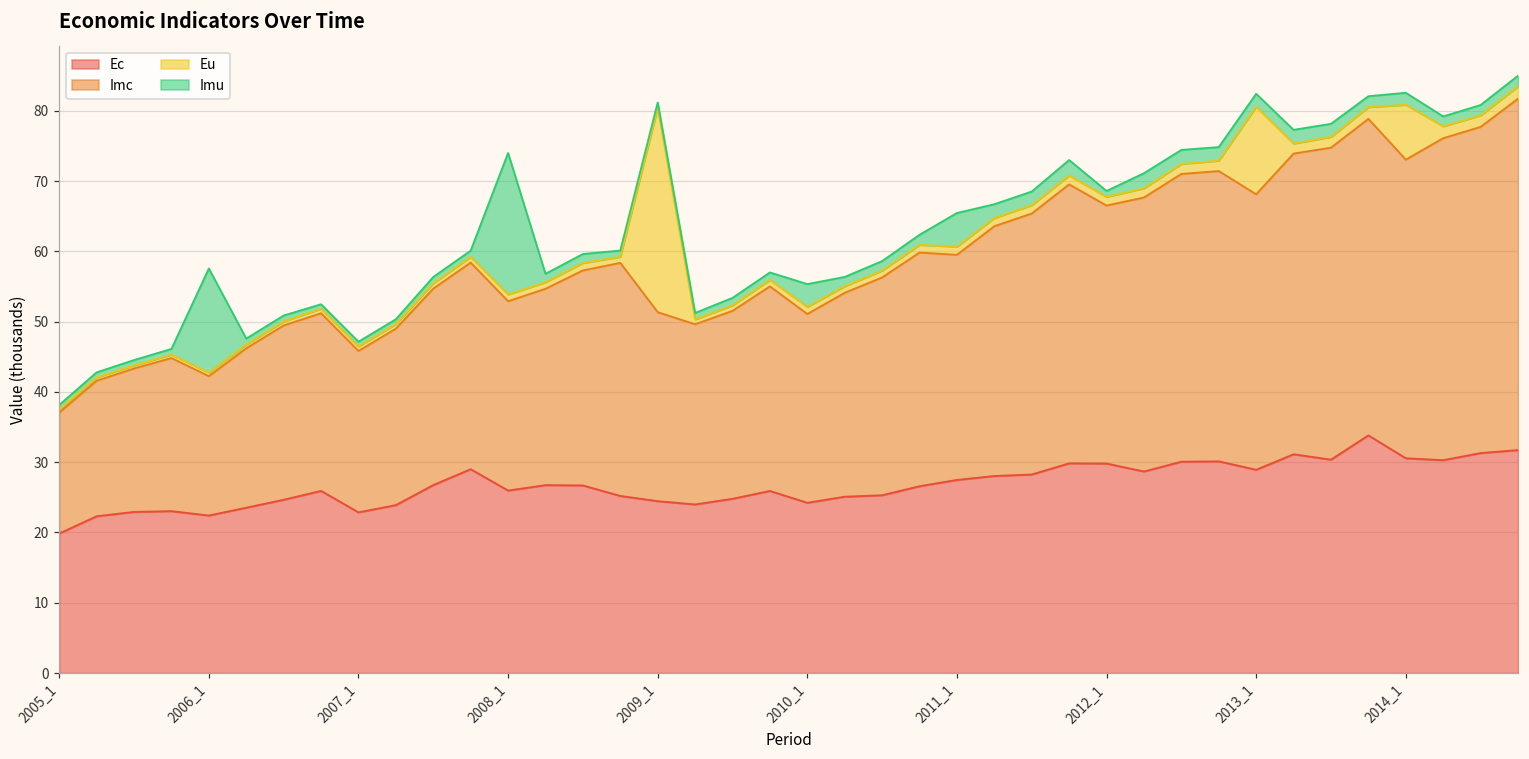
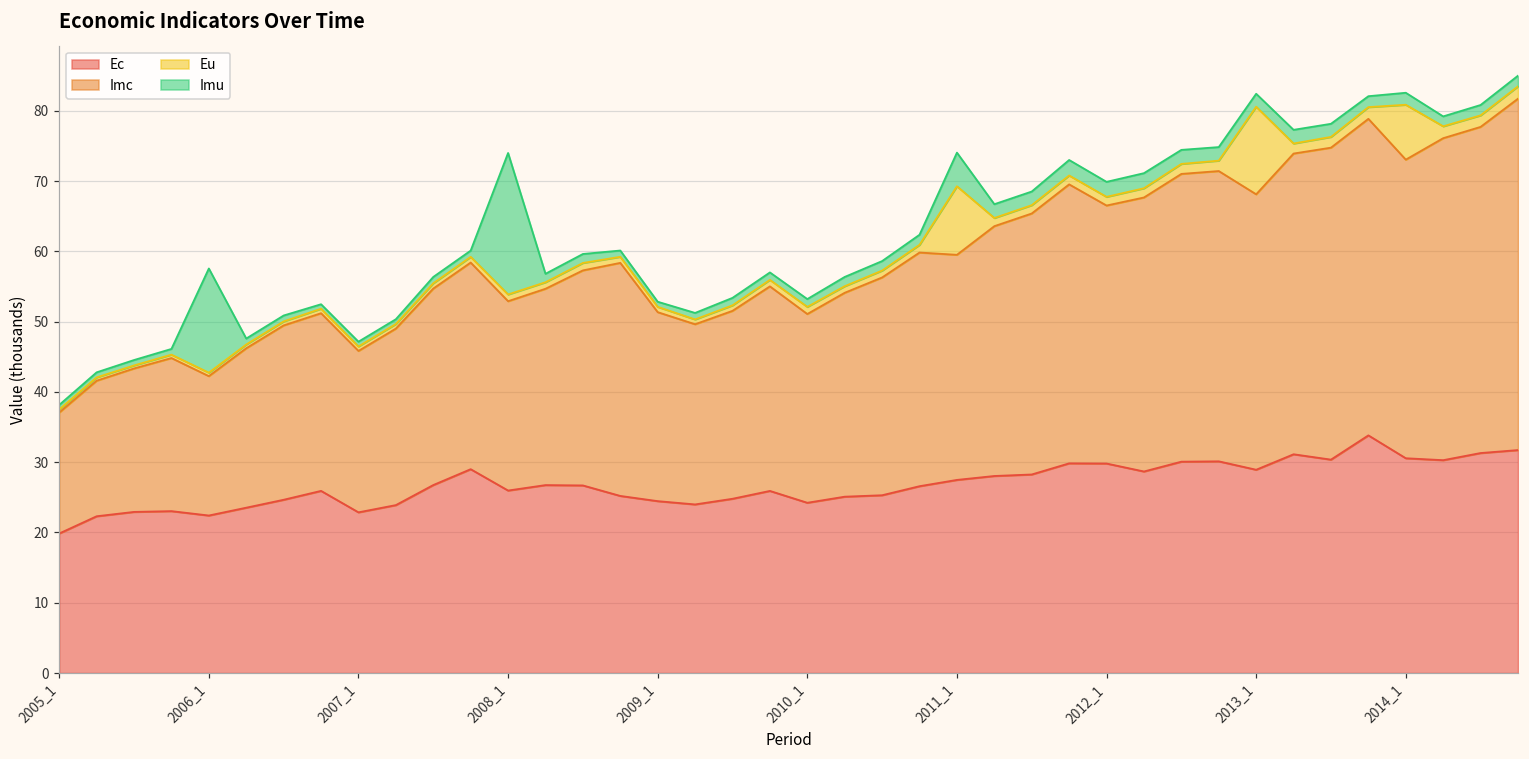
Eu, 2009_1: 29 -> 1
Imu, 2010_1: 3 -> 1
Eu, 2011_1: 1 -> 10
Imu, 2012_1: 1 -> 2
